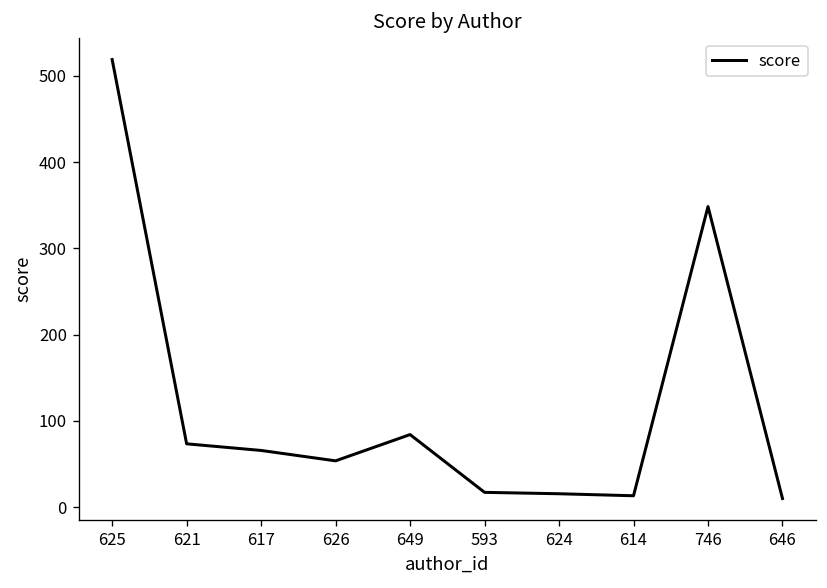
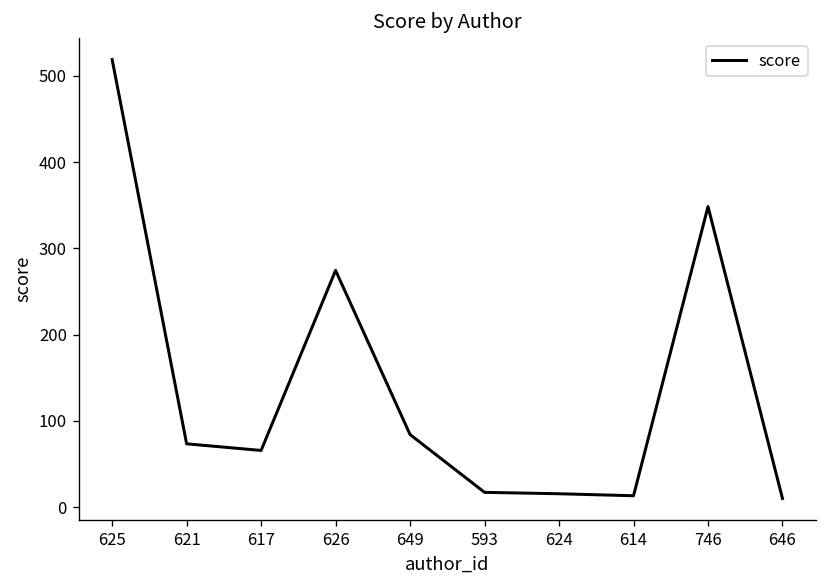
626: 50 -> 270
